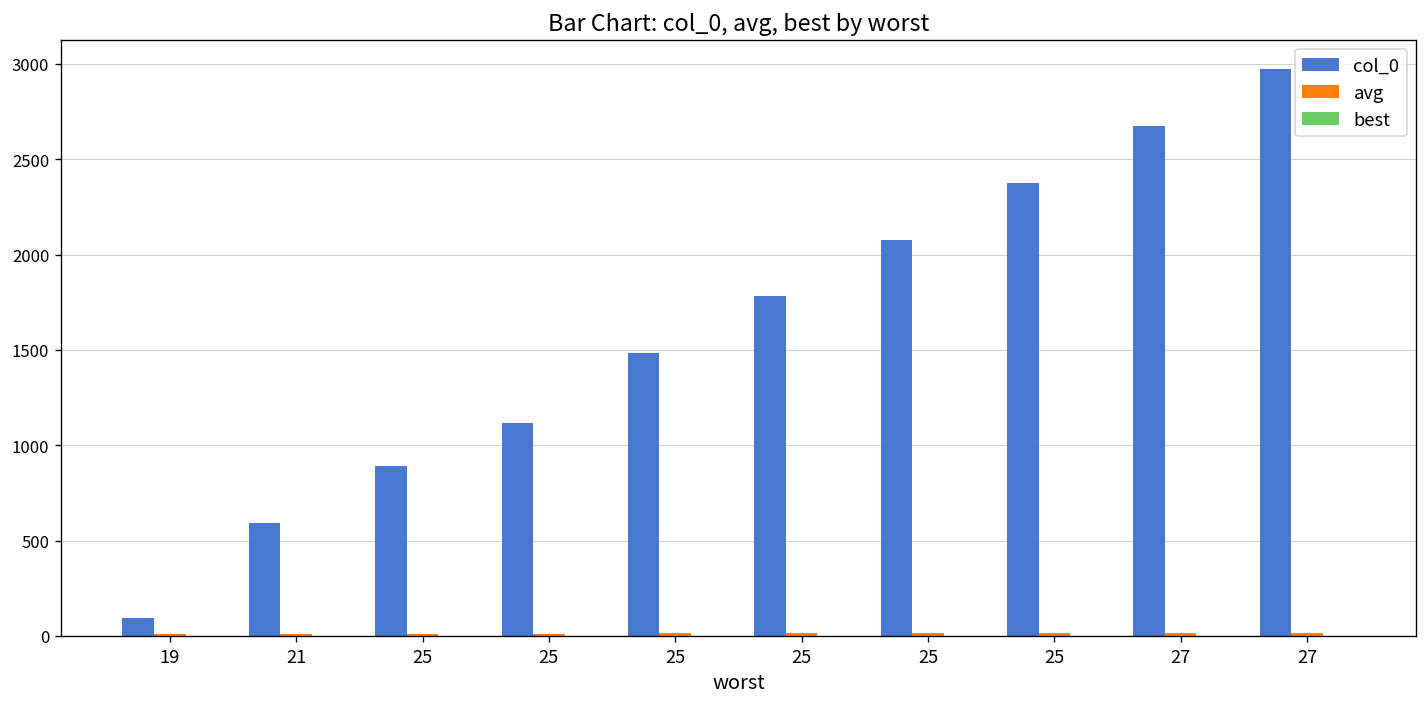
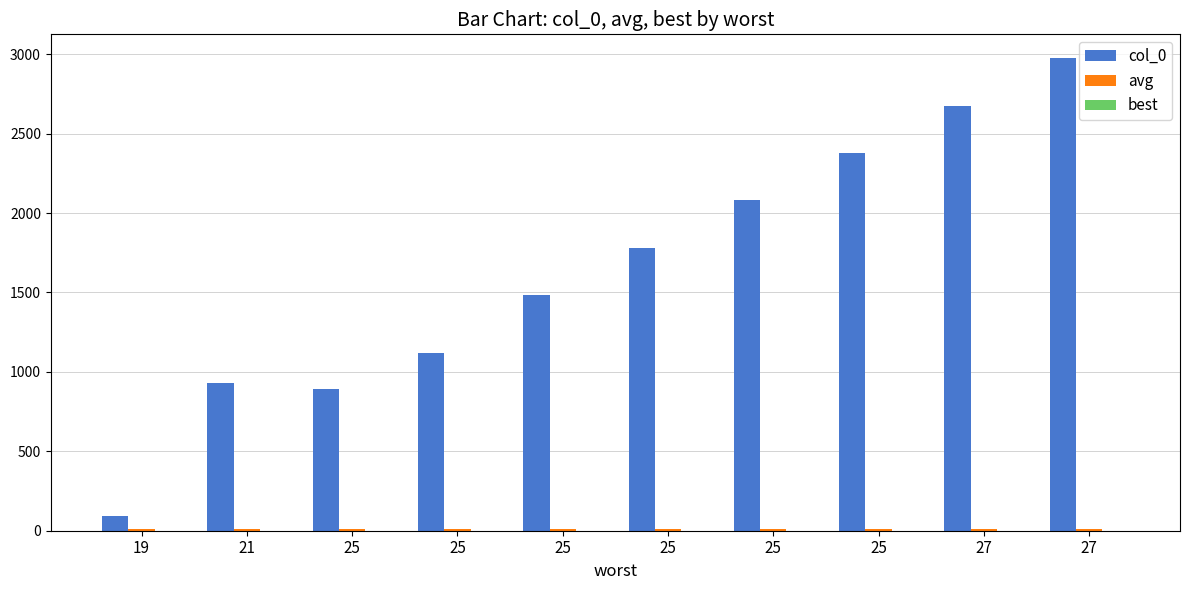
col_0, 21: 590 -> 930
